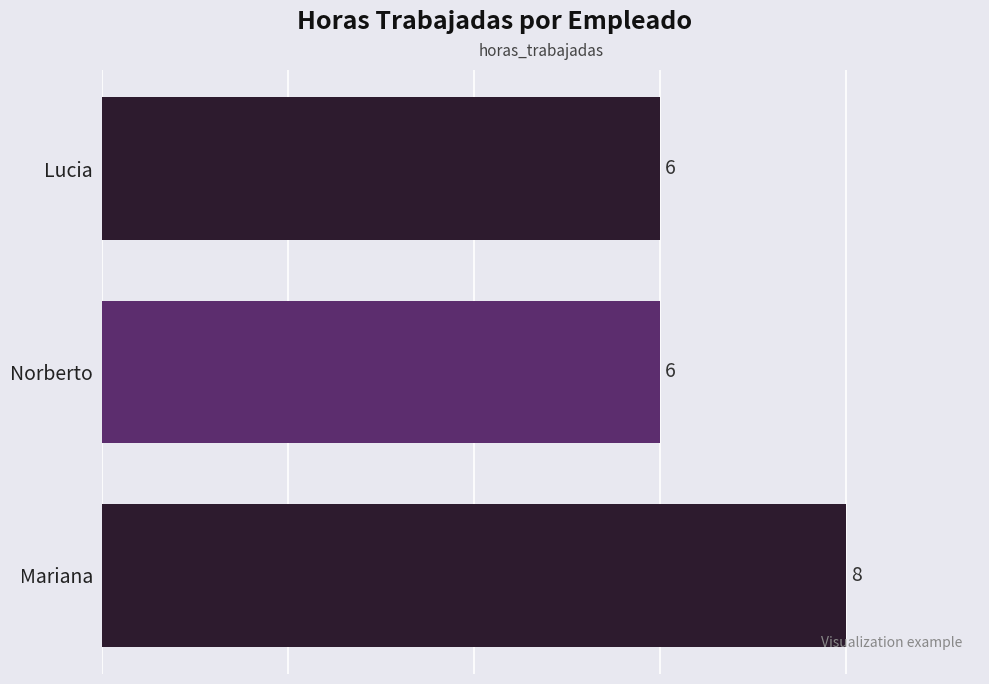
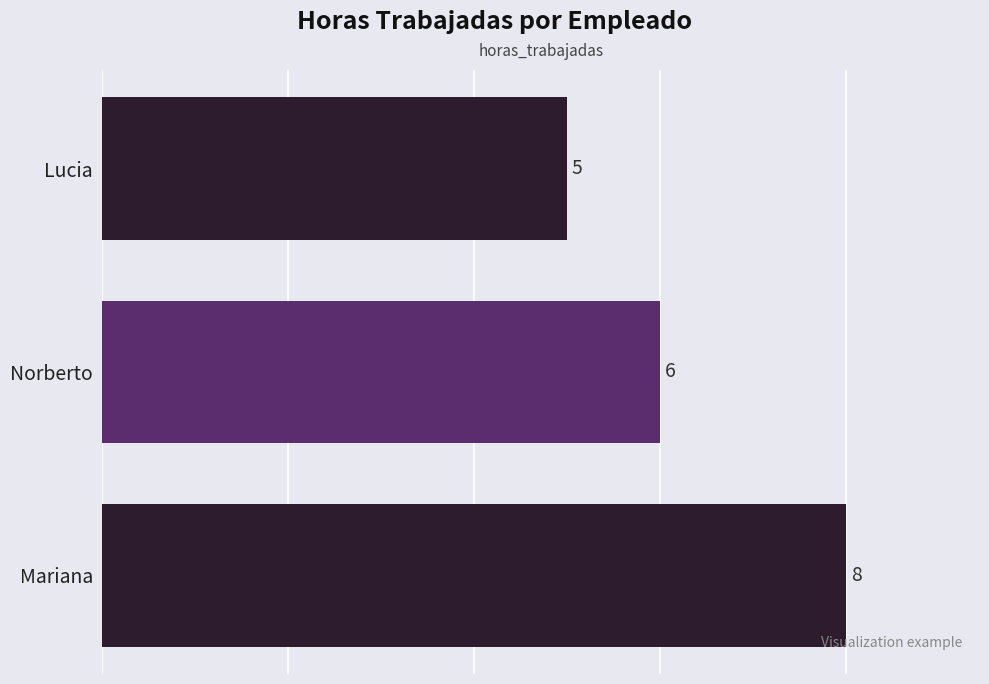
Lucia: 6 -> 5
